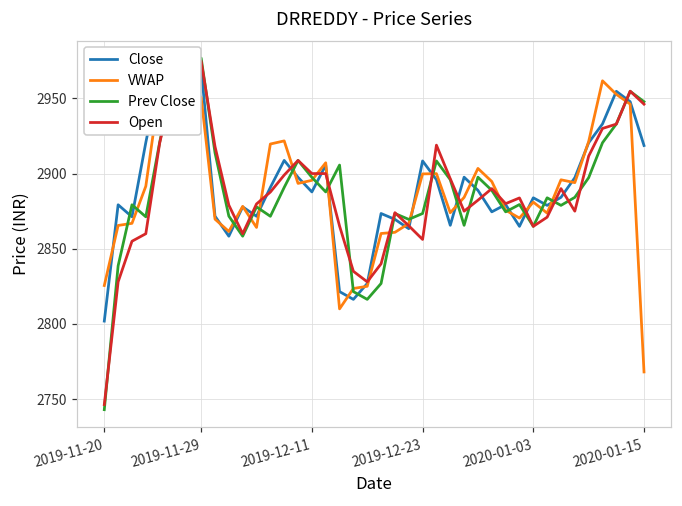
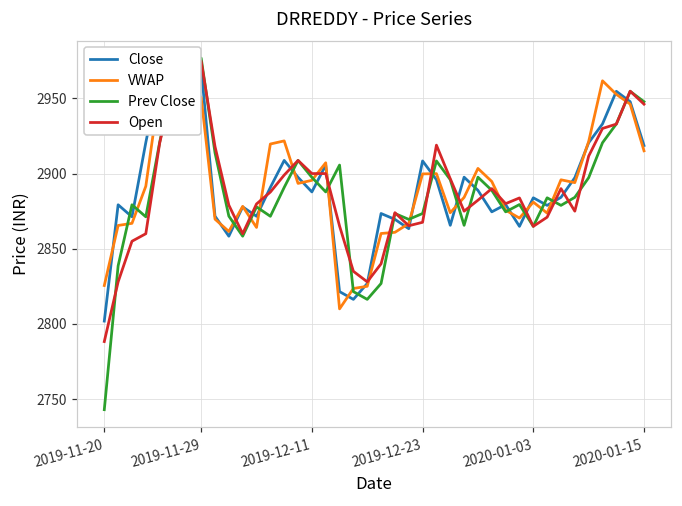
Open, 2019-11-20: 2746 -> 2788
Open, 2019-12-23: 2856 -> 2868
VWAP, 2020-01-15: 2768 -> 2915
